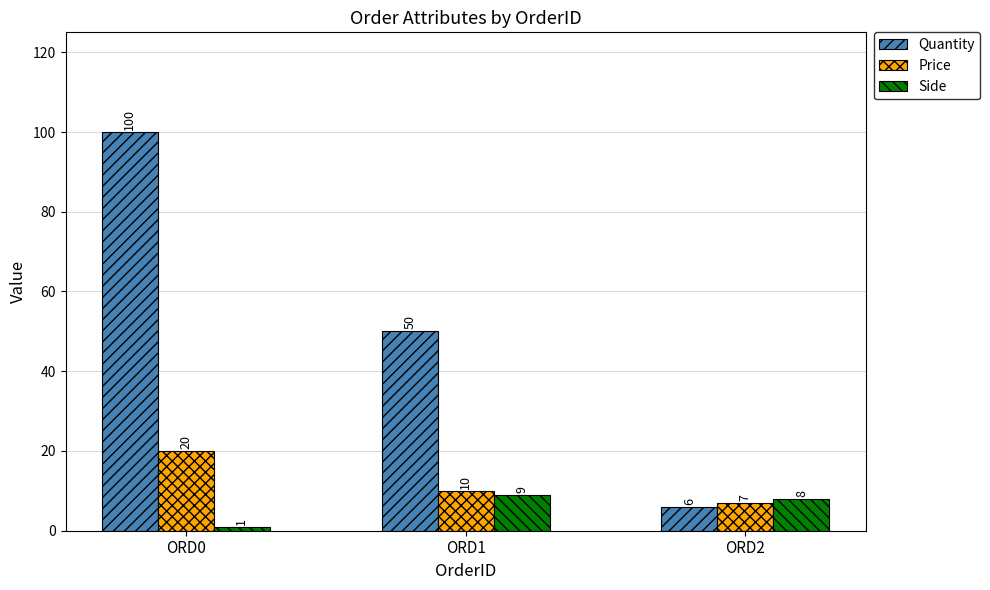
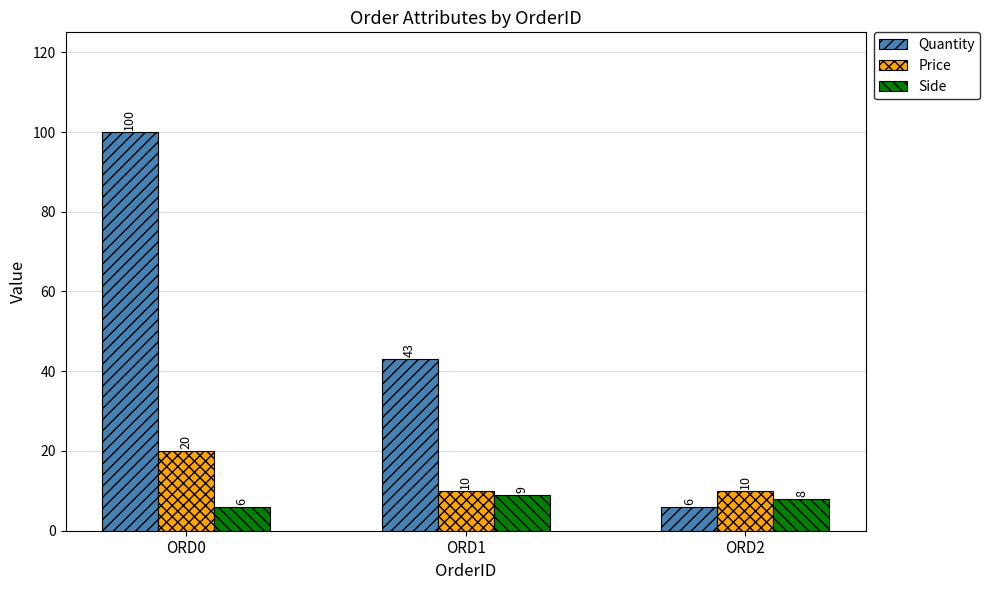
Side, ORD0: 1 -> 6
Quantity, ORD1: 50 -> 43
Price, ORD2: 7 -> 10
